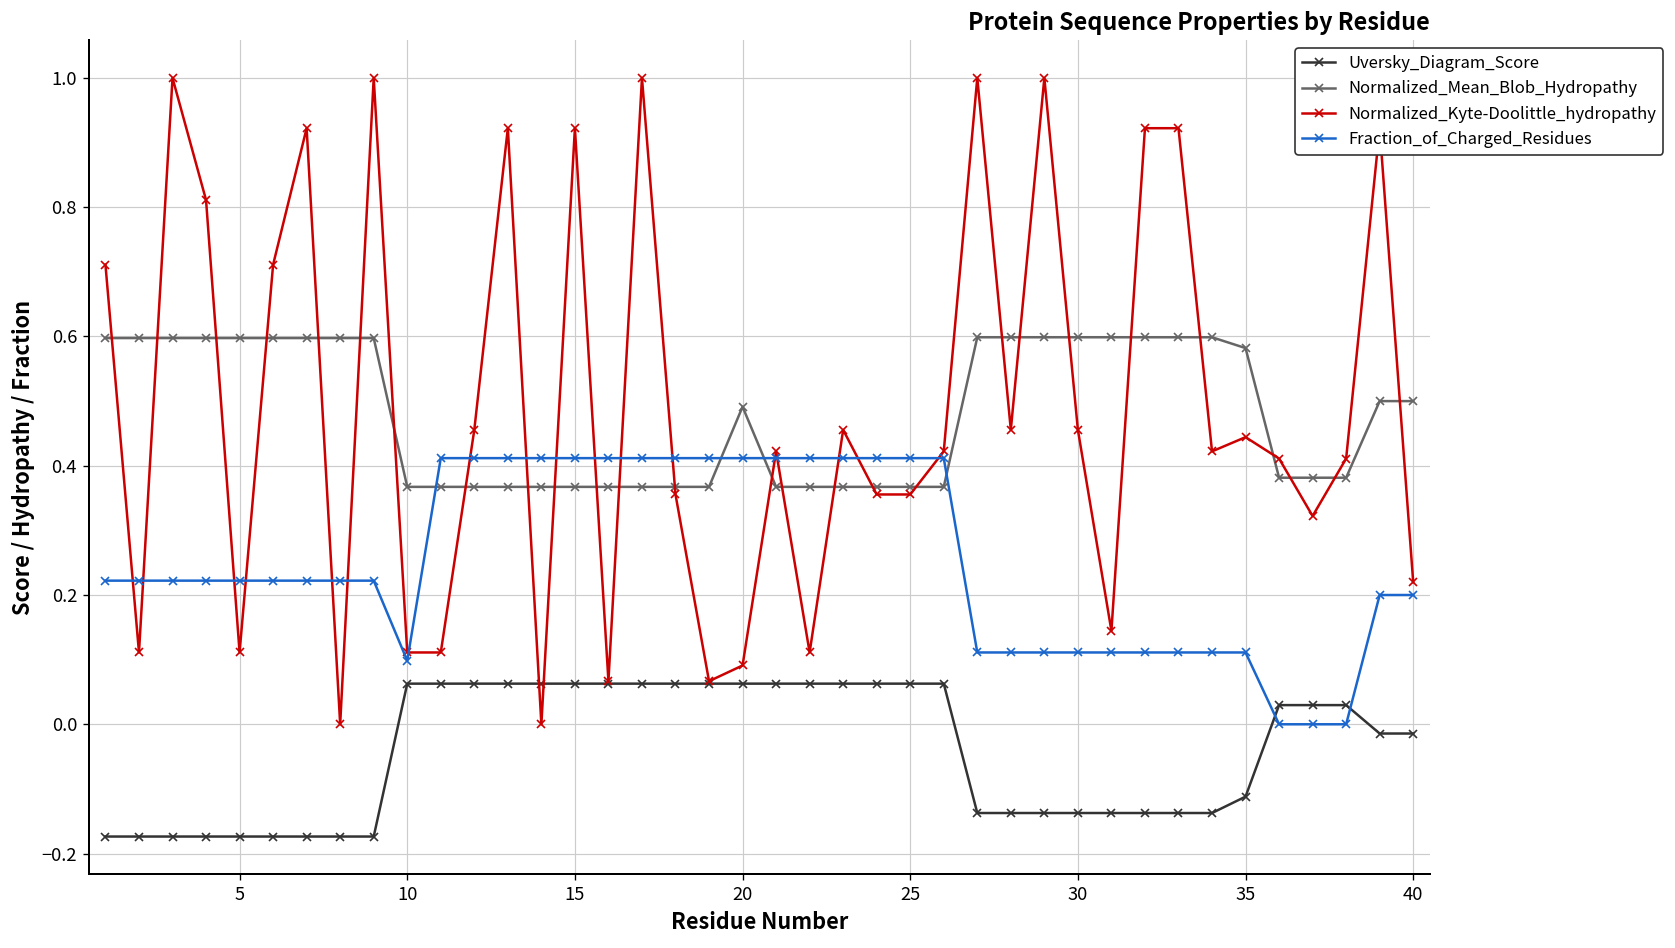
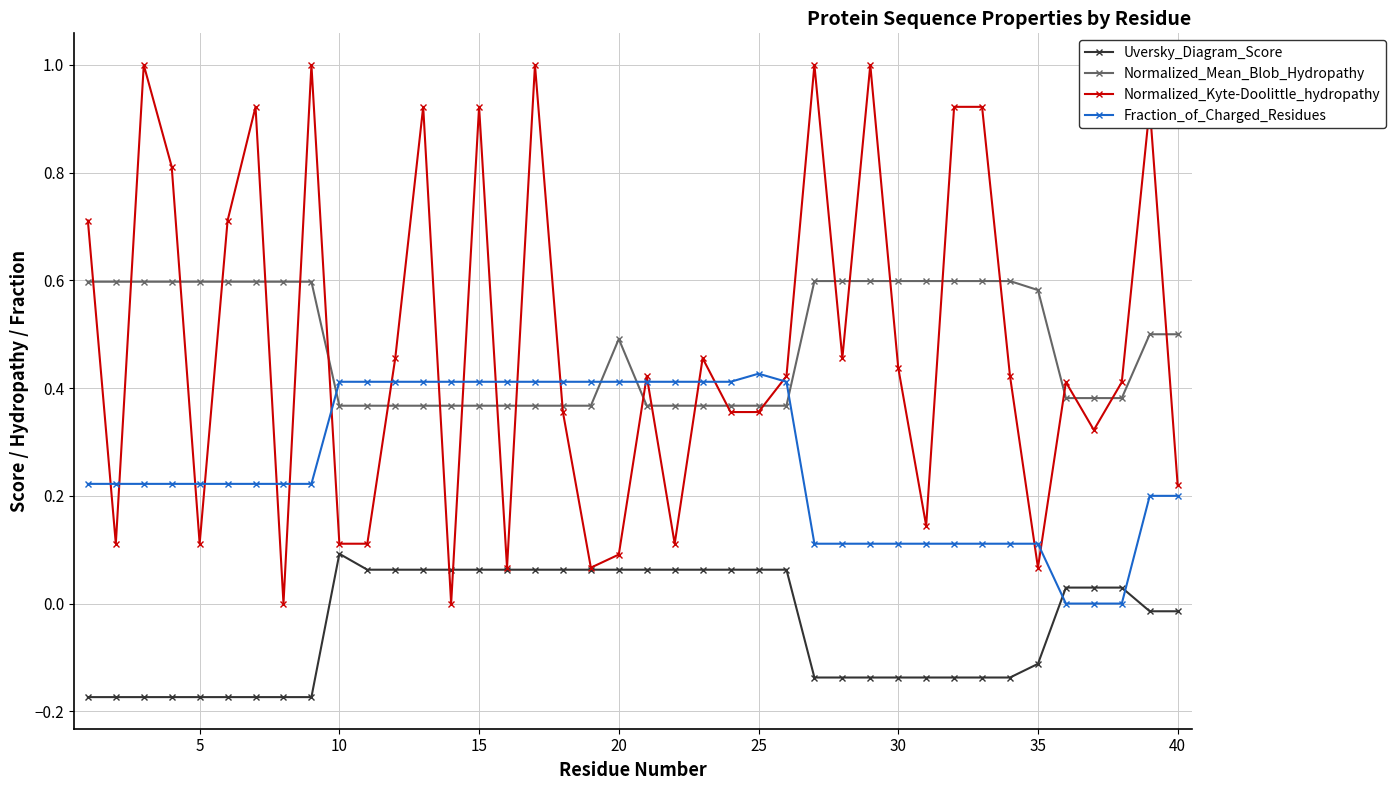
Uversky_Diagram_Score, 10: 0.06 -> 0.09
Fraction_of_Charged_Residues, 10: 0.10 -> 0.41
Fraction_of_Charged_Residues, 25: 0.41 -> 0.43
Normalized_Kyte-Doolittle_hydropathy, 30: 0.46 -> 0.44
Normalized_Kyte-Doolittle_hydropathy, 35: 0.44 -> 0.07
